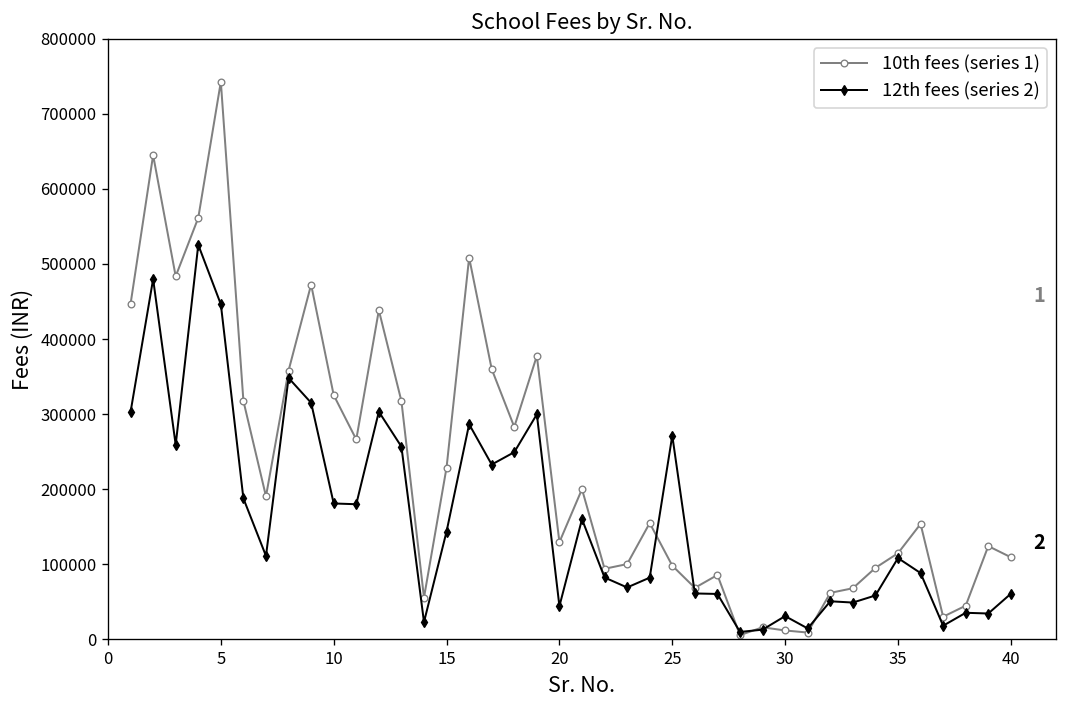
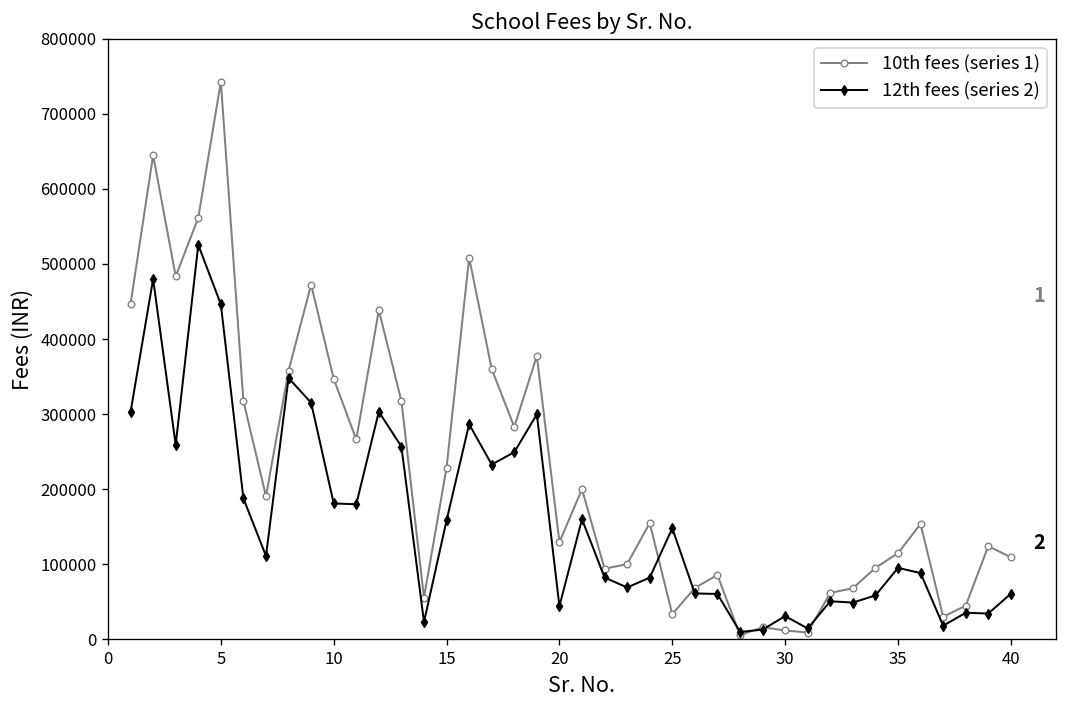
10th fees (series 1), 10: 330000 -> 350000
12th fees (series 2), 15: 140000 -> 160000
10th fees (series 1), 25: 100000 -> 30000
12th fees (series 2), 25: 270000 -> 150000
12th fees (series 2), 35: 110000 -> 100000
